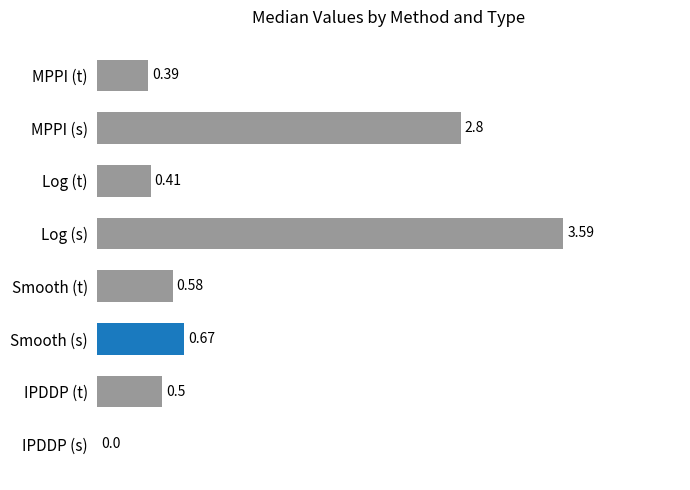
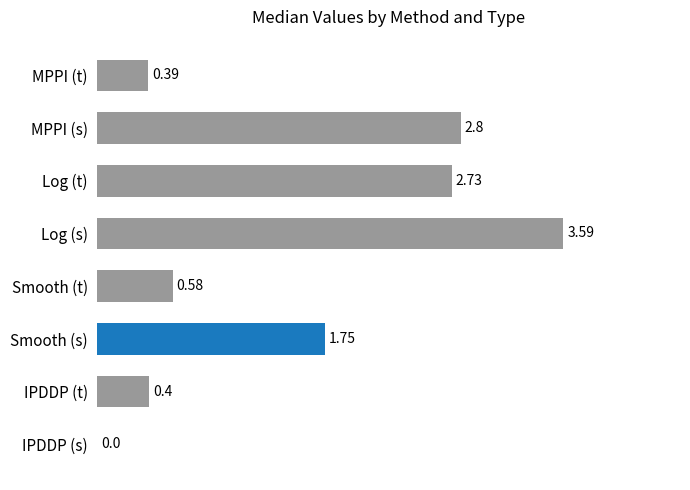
Log (t): 0.41 -> 2.73
Smooth (s): 0.67 -> 1.75
IPDDP (t): 0.5 -> 0.4
